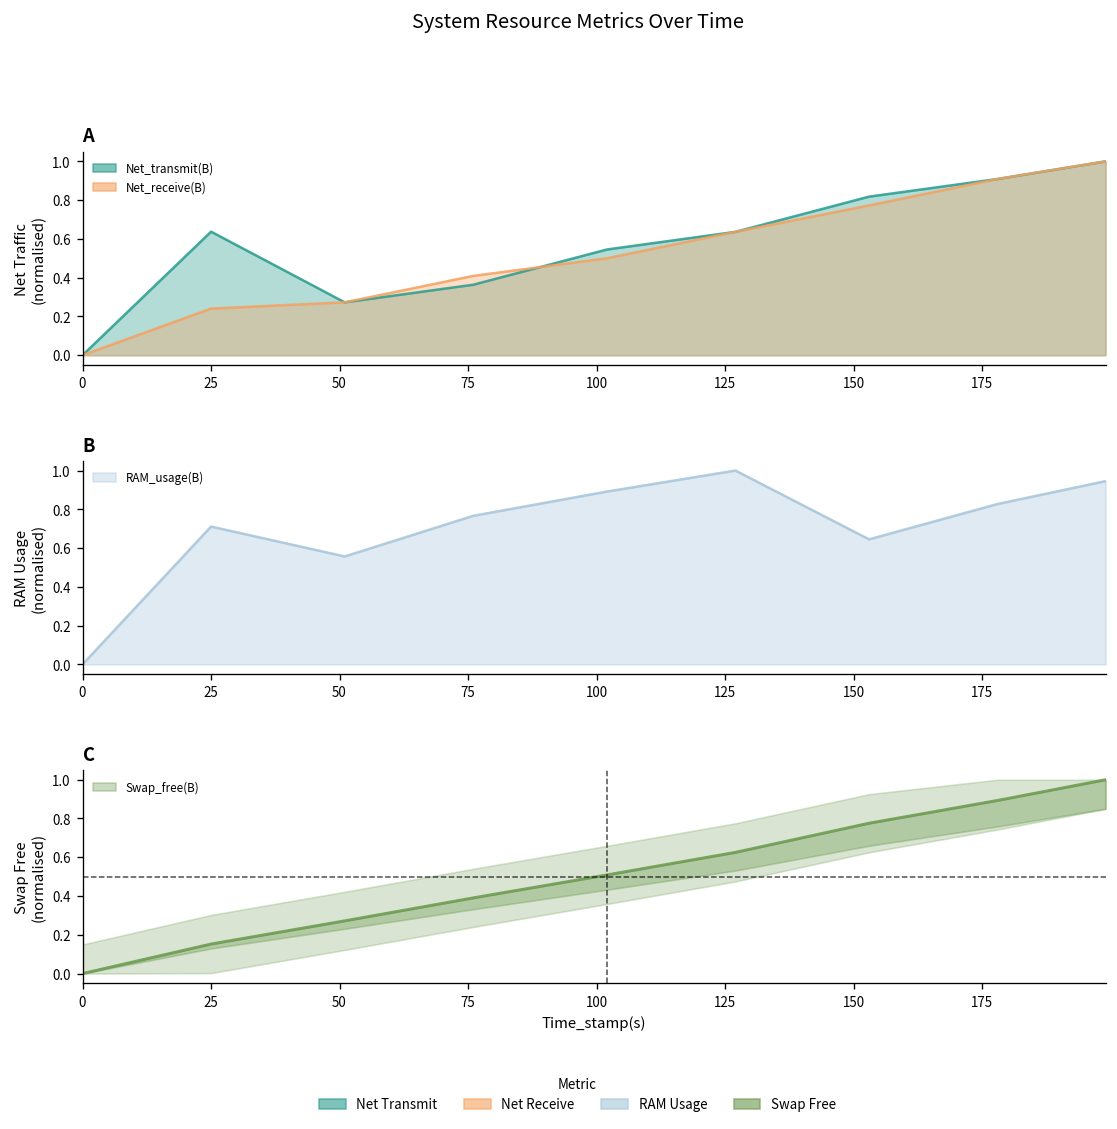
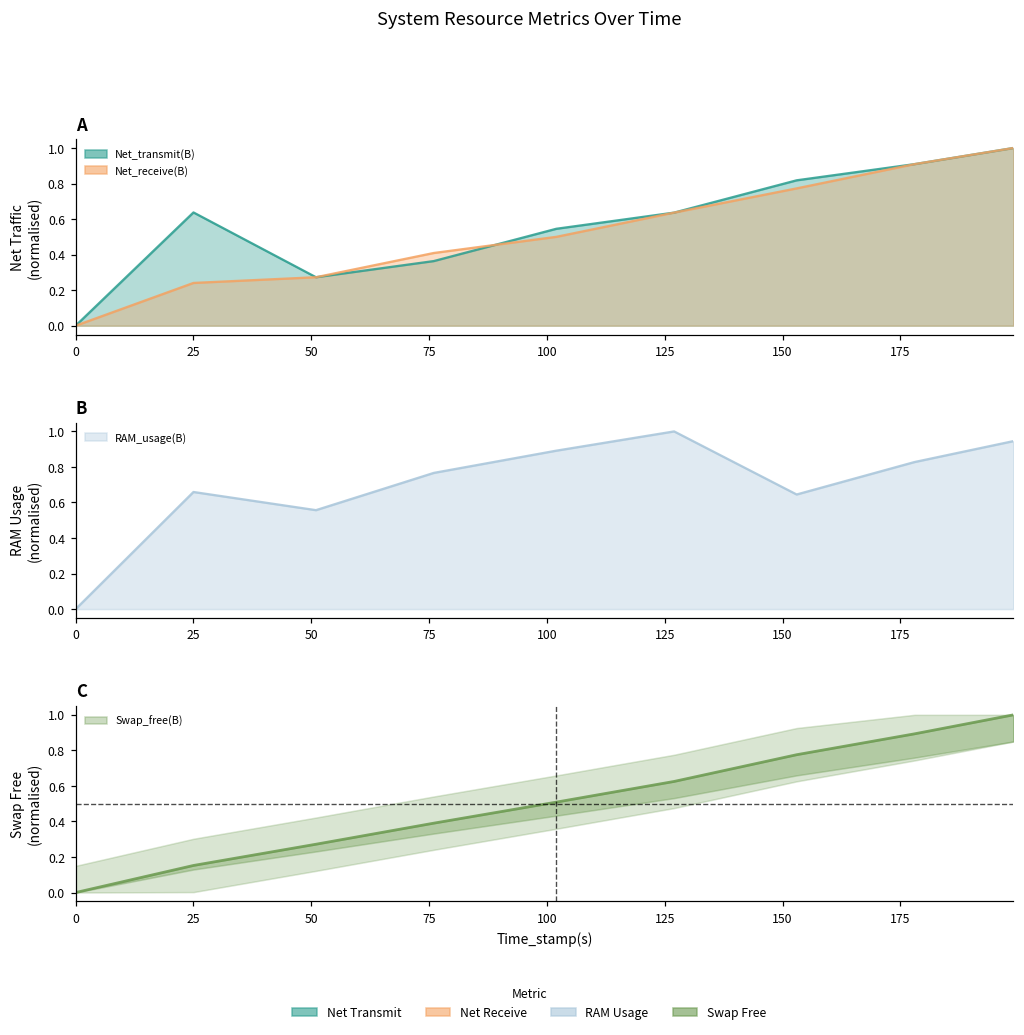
B, 25: 0.71 -> 0.66
